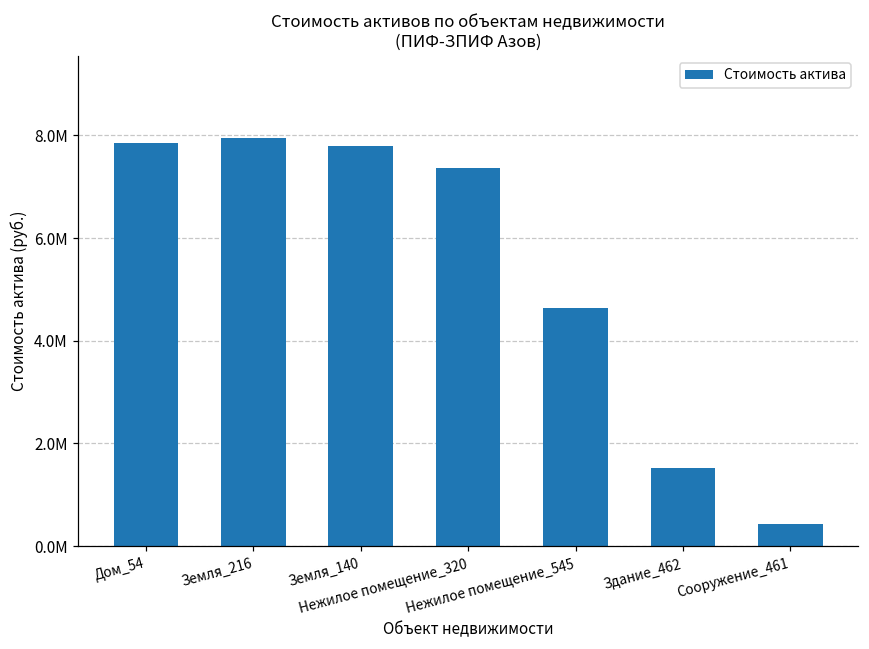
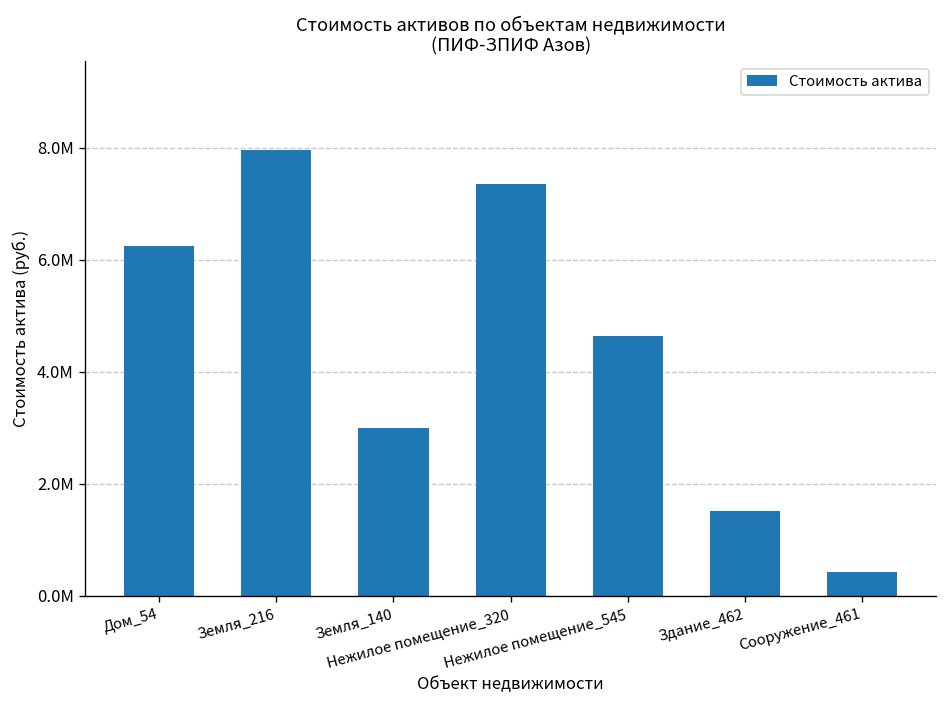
Дом_54: 7800000 -> 6200000
Земля_140: 7800000 -> 3000000
